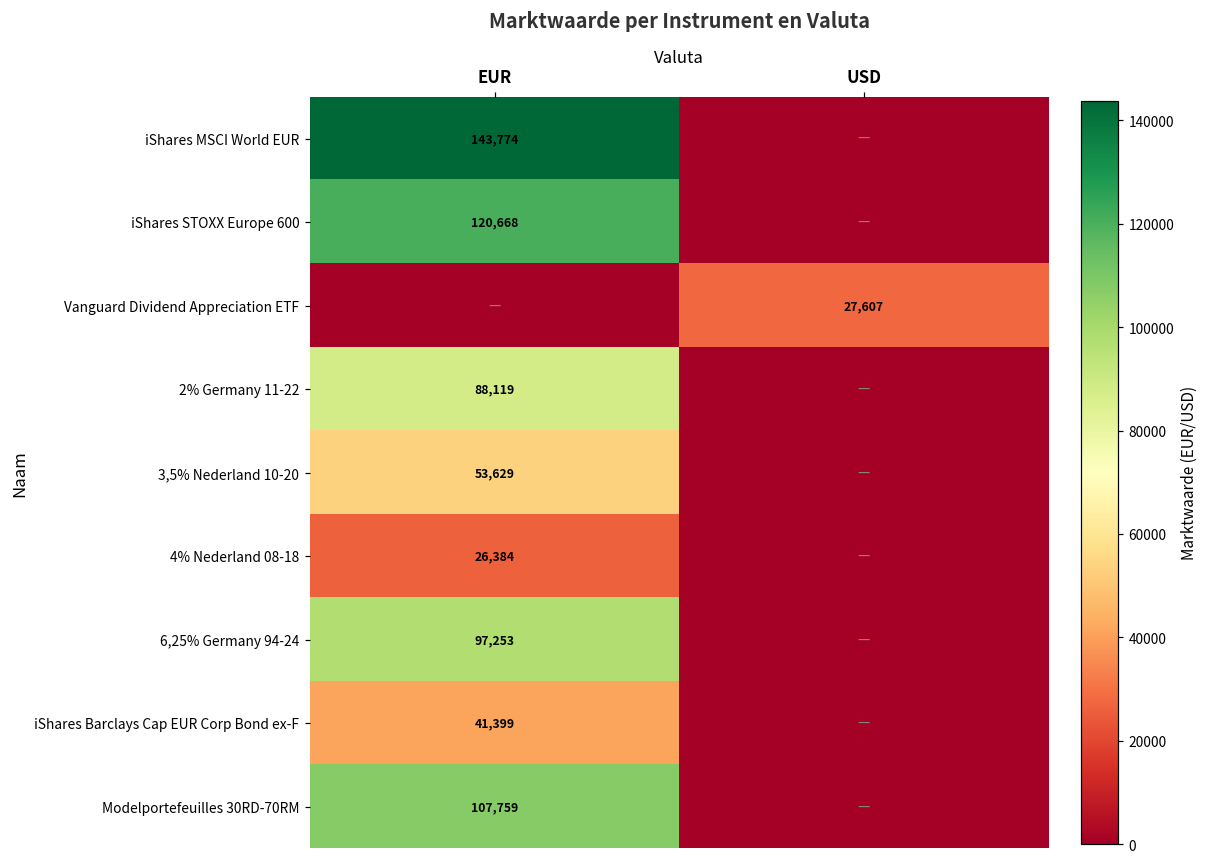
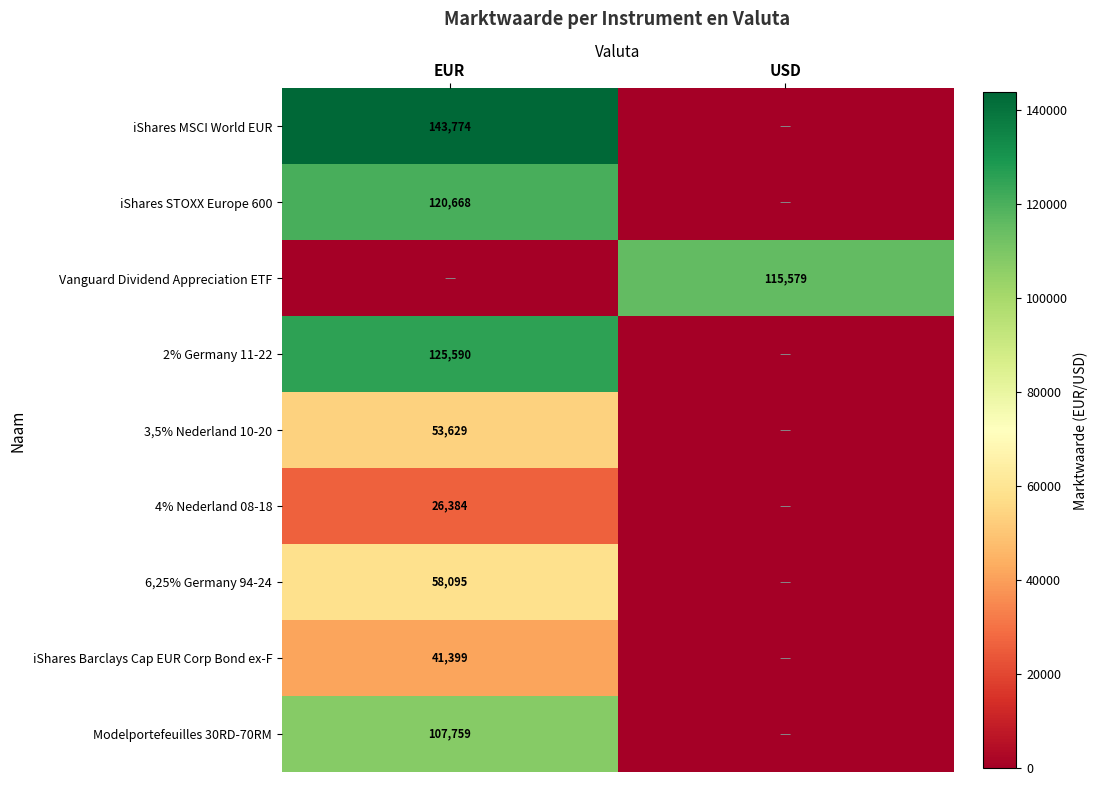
Vanguard Dividend Appreciation ETF, USD: 27,607 -> 115,579
2% Germany 11-22, EUR: 88,119 -> 125,590
6,25% Germany 94-24, EUR: 97,253 -> 58,095
